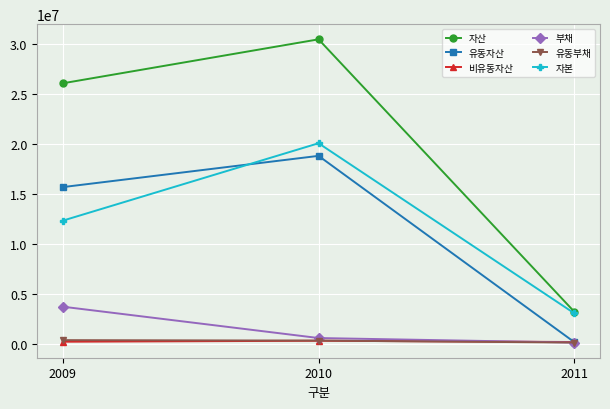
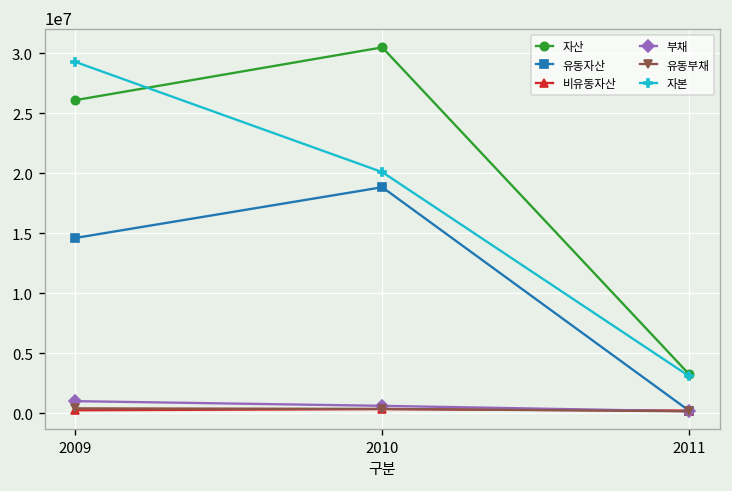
유동자산, 2009: 15700000 -> 14600000
부채, 2009: 3700000 -> 1000000
자본, 2009: 12300000 -> 29300000
